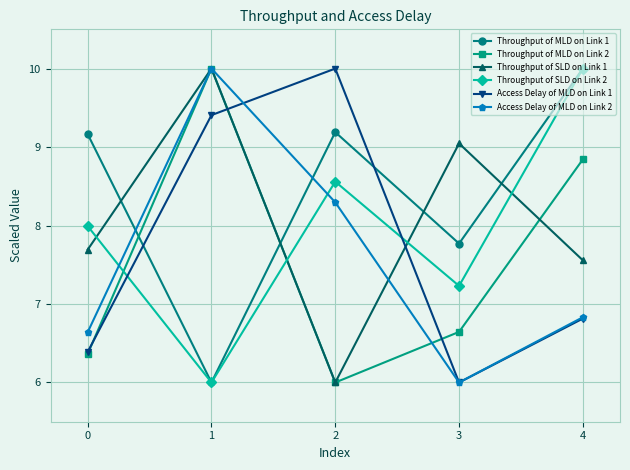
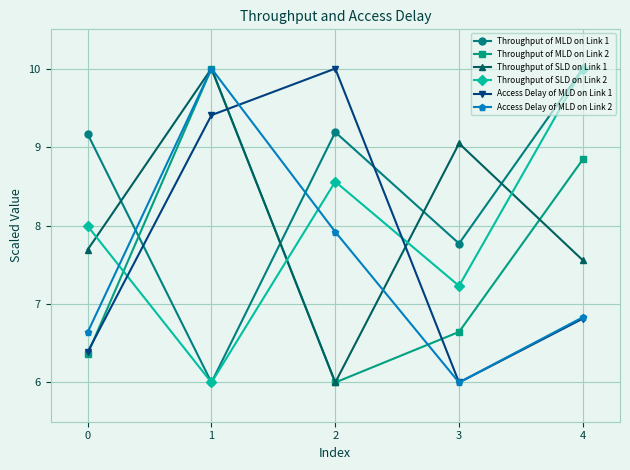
Access Delay of MLD on Link 2, 2: 8.3 -> 7.9
